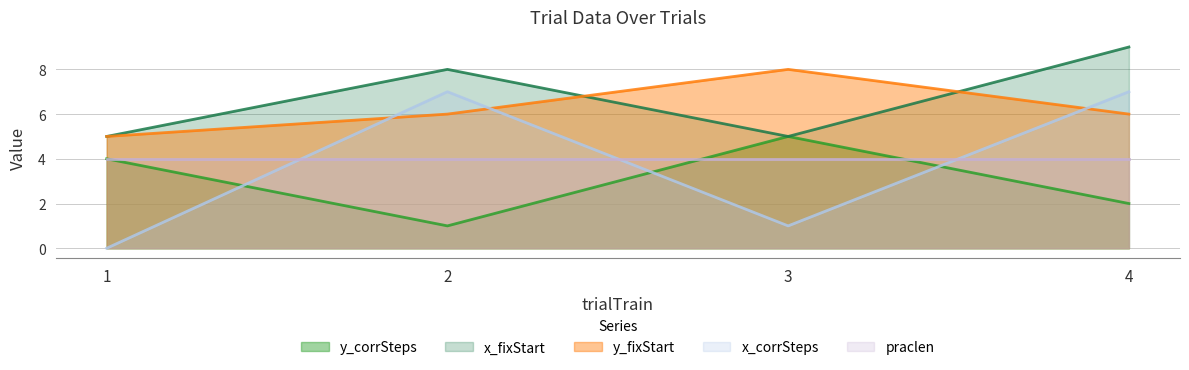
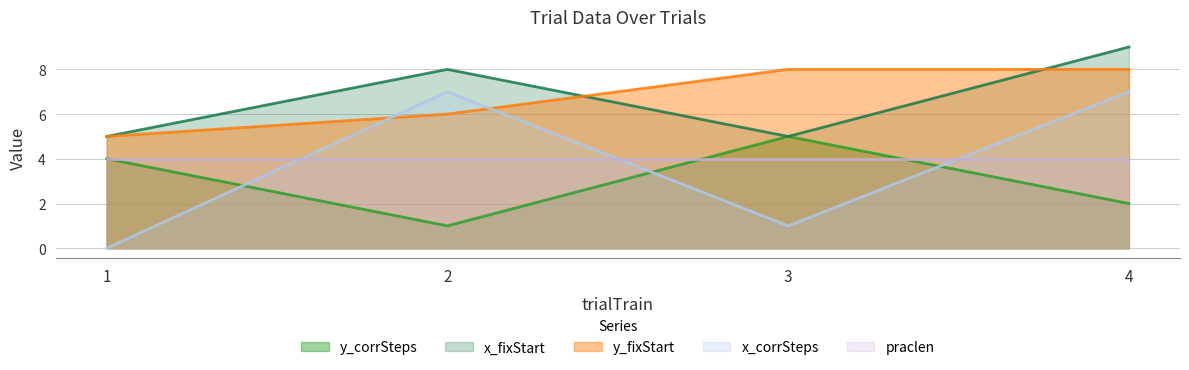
y_fixStart, 4: 6 -> 8
